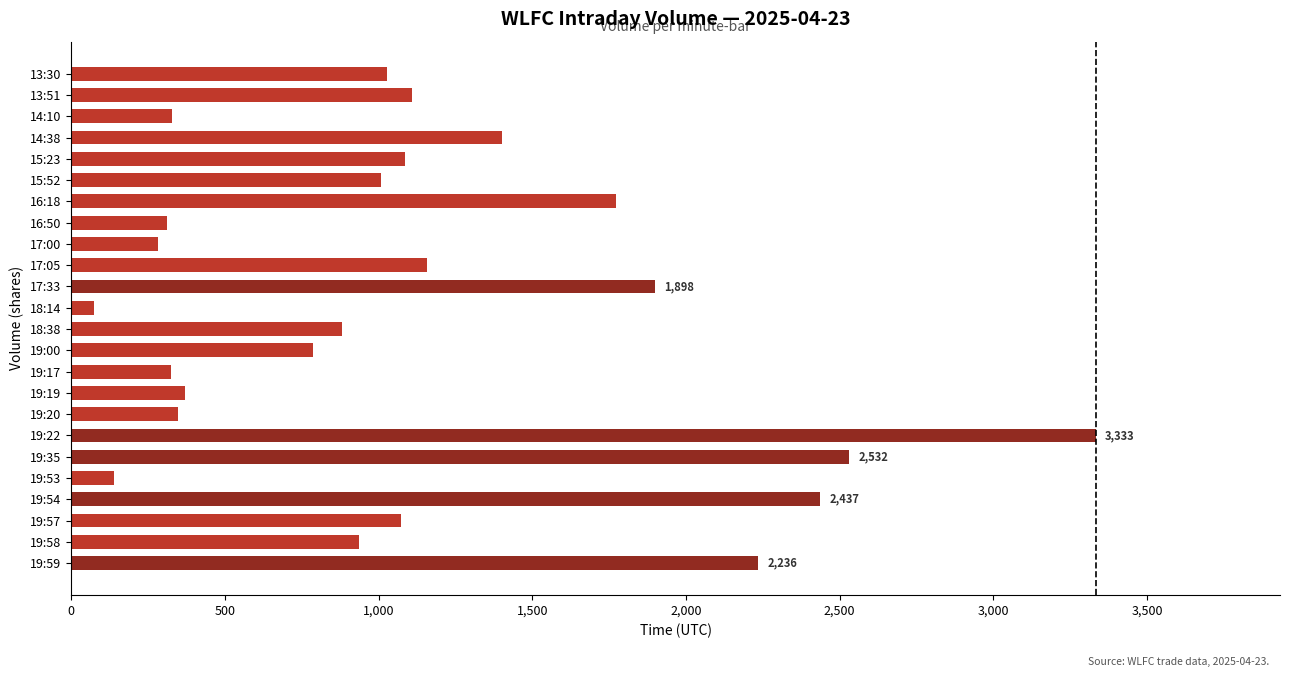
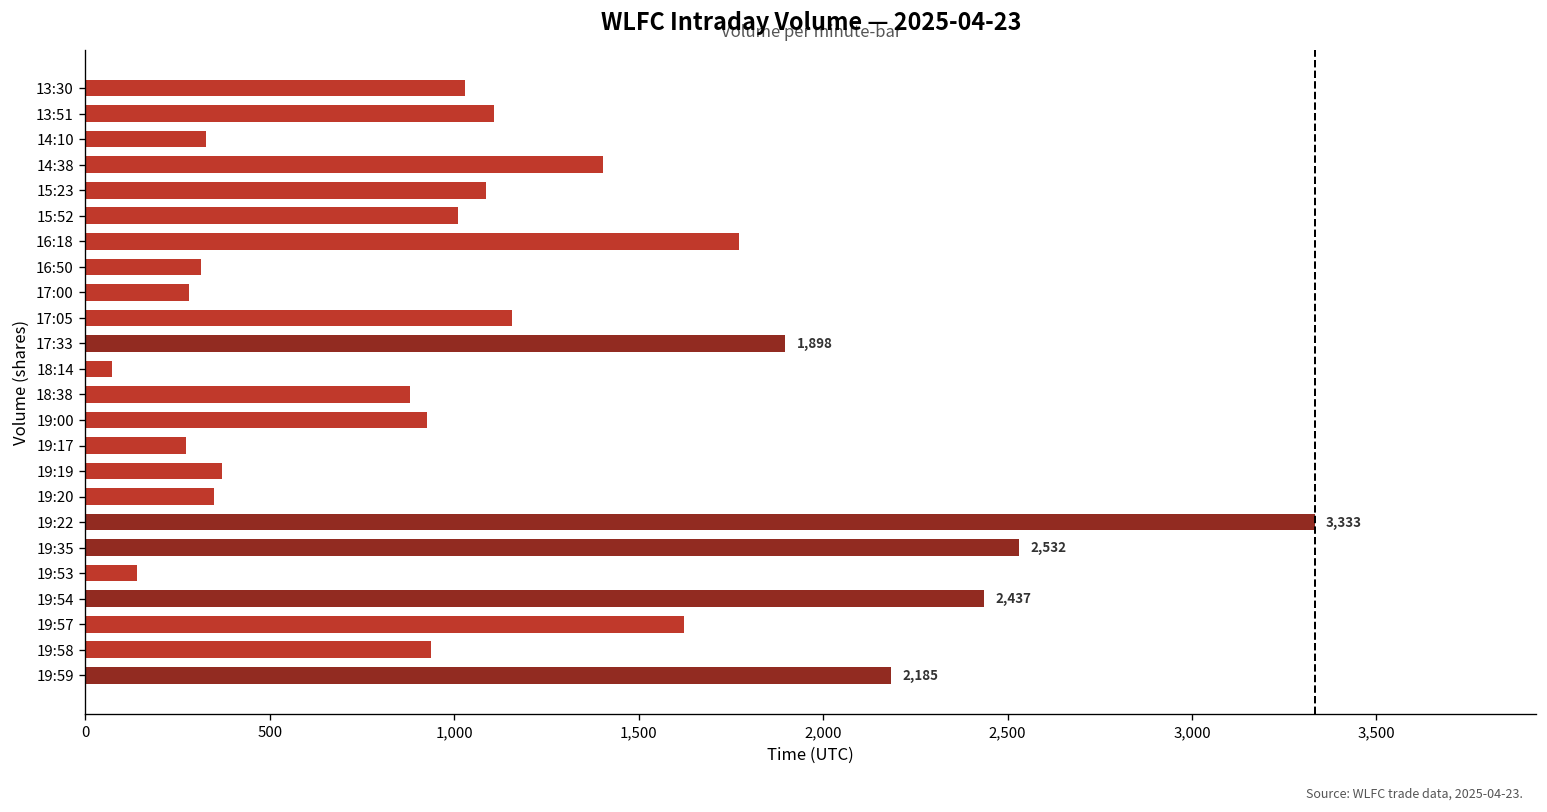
19:00: 790 -> 930
19:17: 330 -> 270
19:57: 1,070 -> 1,620
19:59: 2,236 -> 2,185
